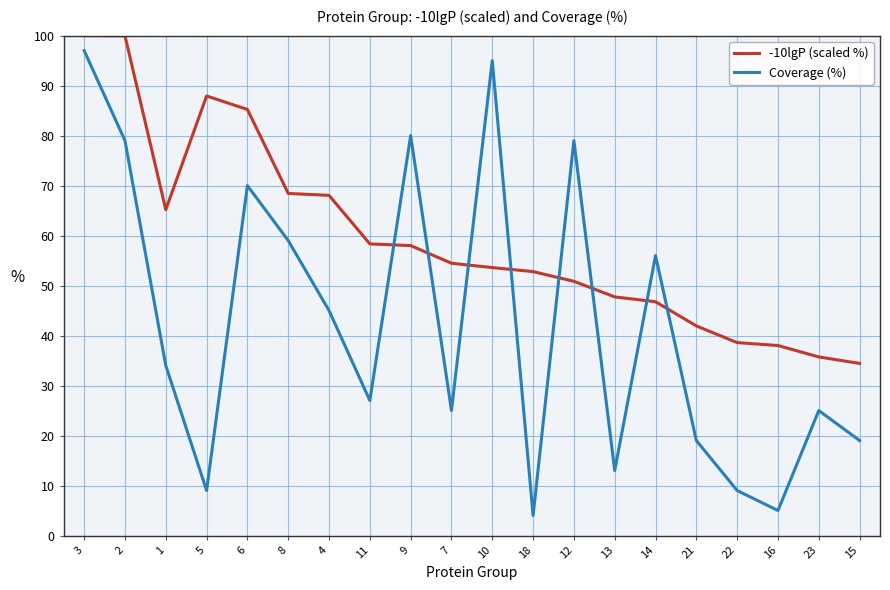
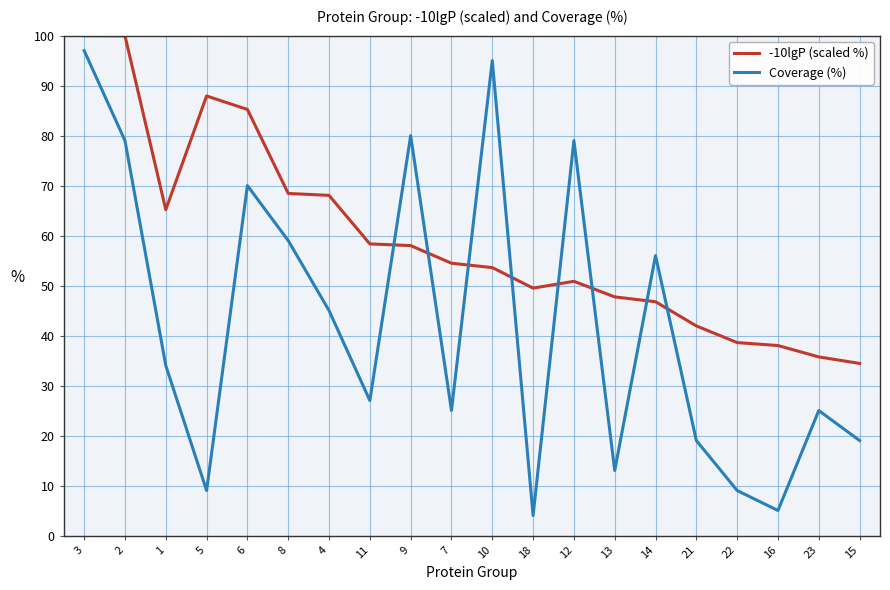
-10lgP (scaled %), 18: 53 -> 49
